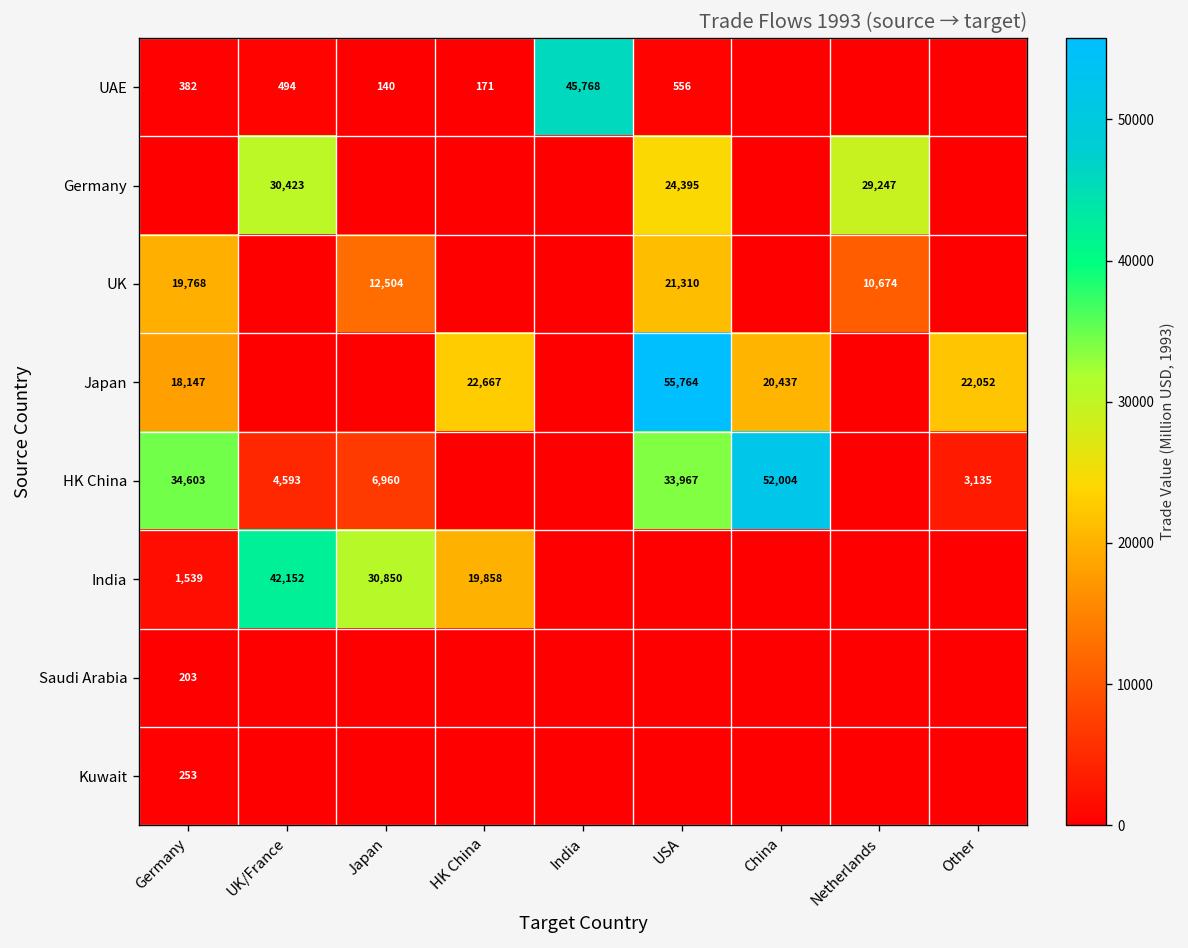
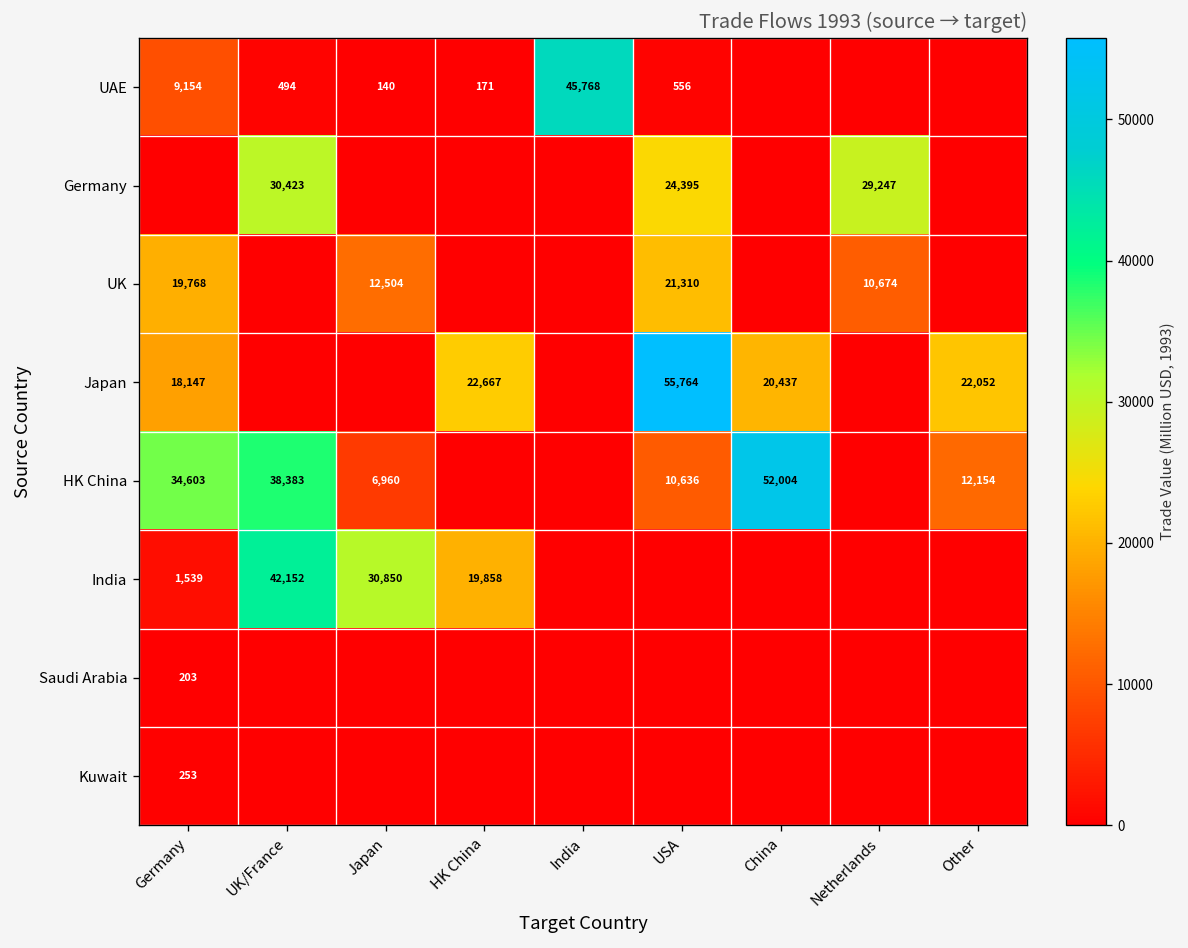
UAE, Germany: 382 -> 9,154
HK China, UK/France: 4,593 -> 38,383
HK China, USA: 33,967 -> 10,636
HK China, Other: 3,135 -> 12,154
